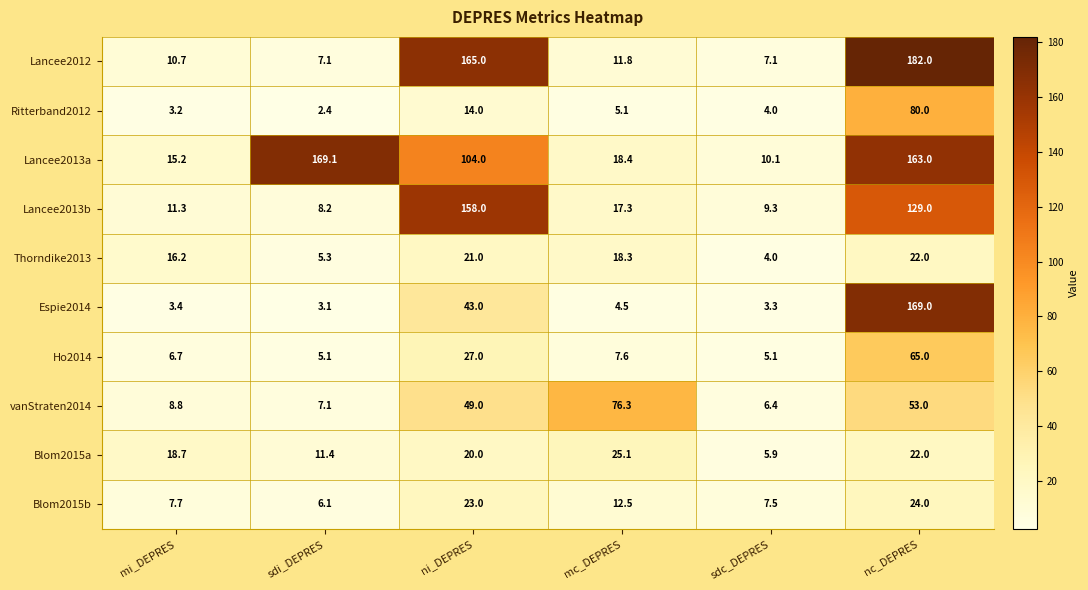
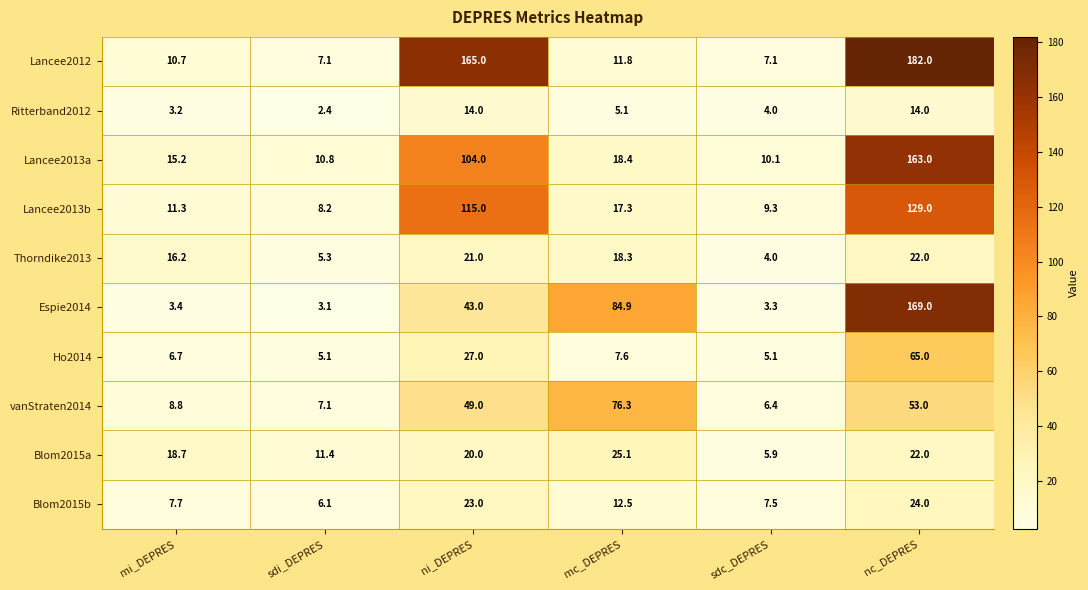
Ritterband2012, nc_DEPRES: 80.0 -> 14.0
Lancee2013a, sdi_DEPRES: 169.1 -> 10.8
Lancee2013b, ni_DEPRES: 158.0 -> 115.0
Espie2014, mc_DEPRES: 4.5 -> 84.9
